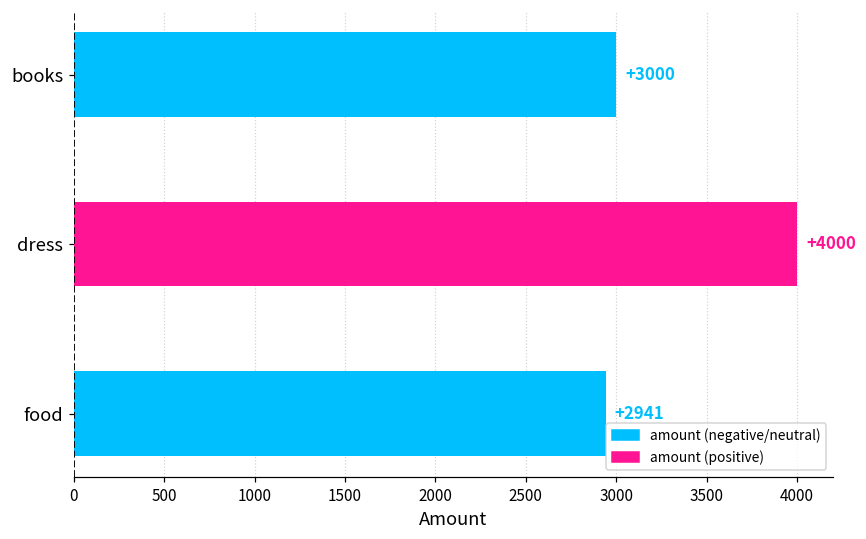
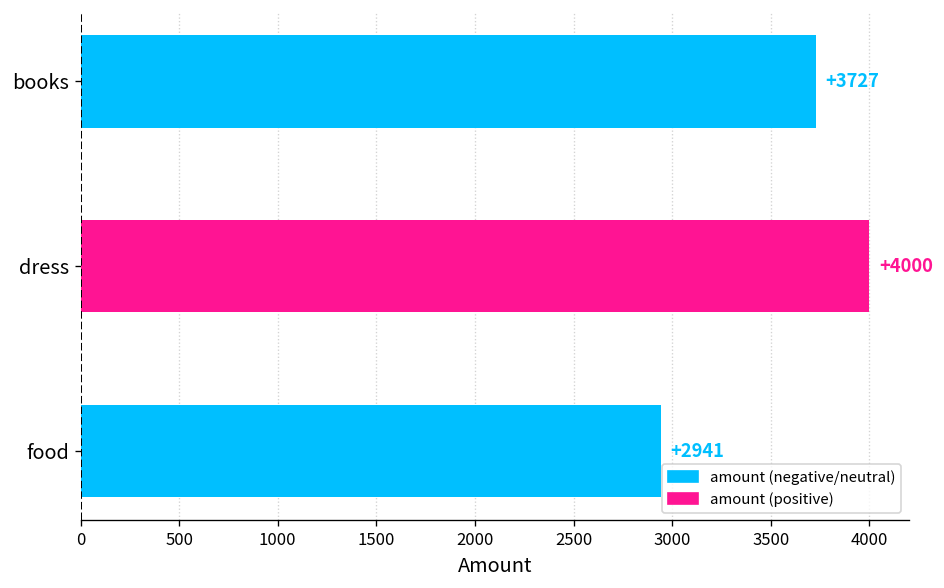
books: +3000 -> +3727
